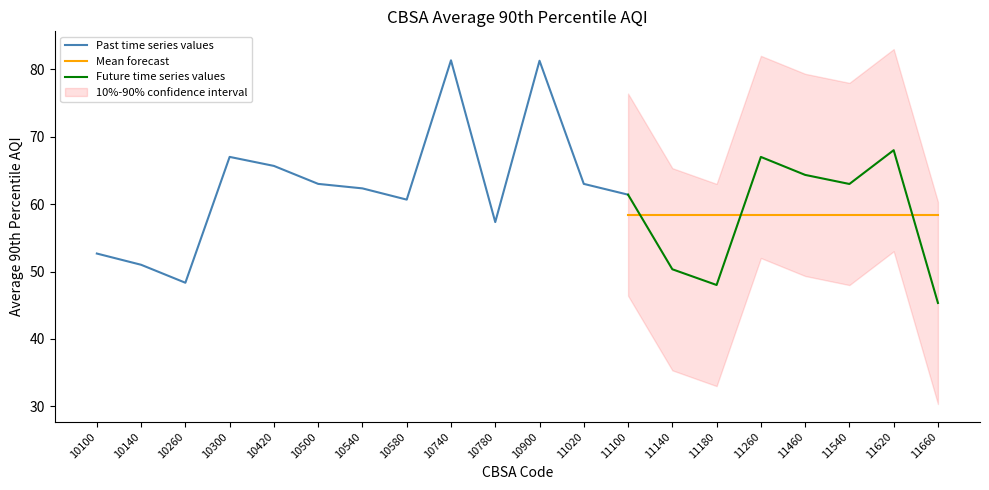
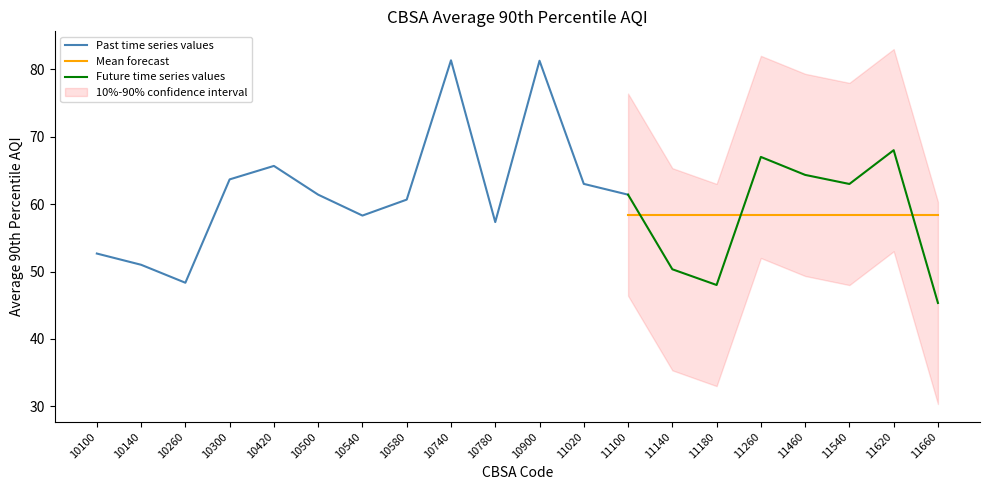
Past time series values, 10300: 67 -> 64
Past time series values, 10500: 63 -> 61
Past time series values, 10540: 62 -> 58
